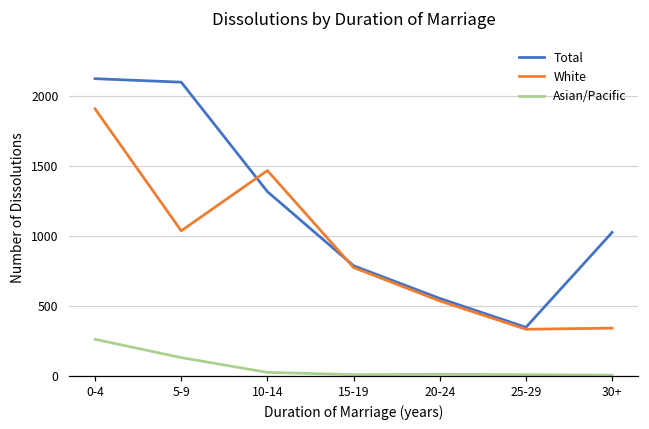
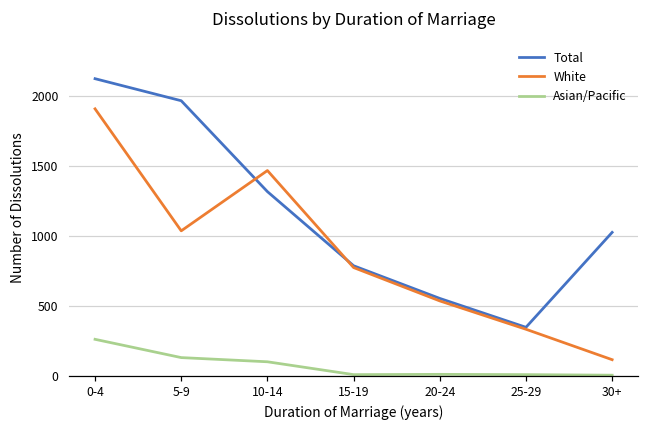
Total, 5-9: 2100 -> 1970
Asian/Pacific, 10-14: 20 -> 100
White, 30+: 340 -> 110
